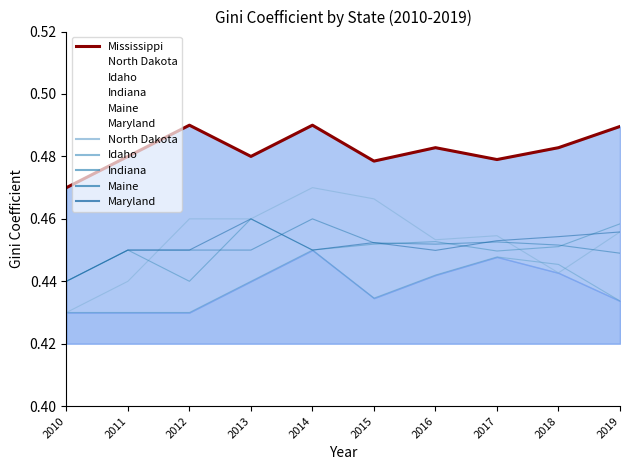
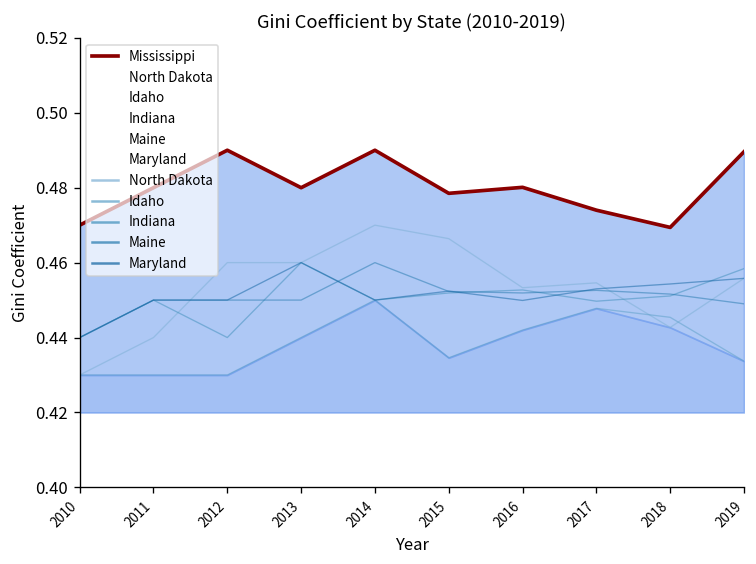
Mississippi, 2016: 0.483 -> 0.480
Mississippi, 2017: 0.479 -> 0.474
Mississippi, 2018: 0.483 -> 0.469
